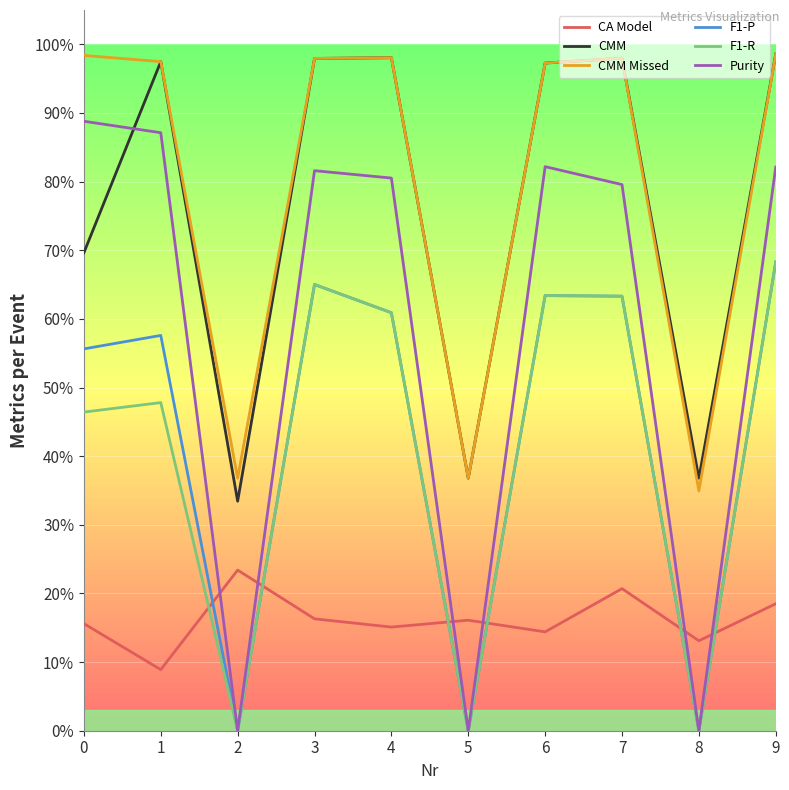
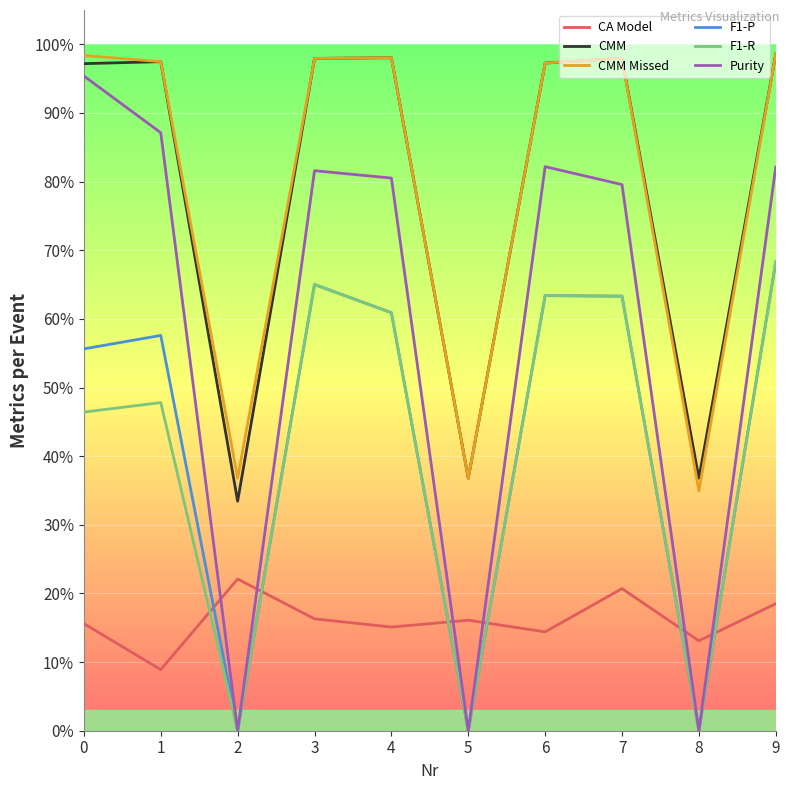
CMM, 0: 70% -> 97%
Purity, 0: 89% -> 95%
CA Model, 2: 23% -> 22%
